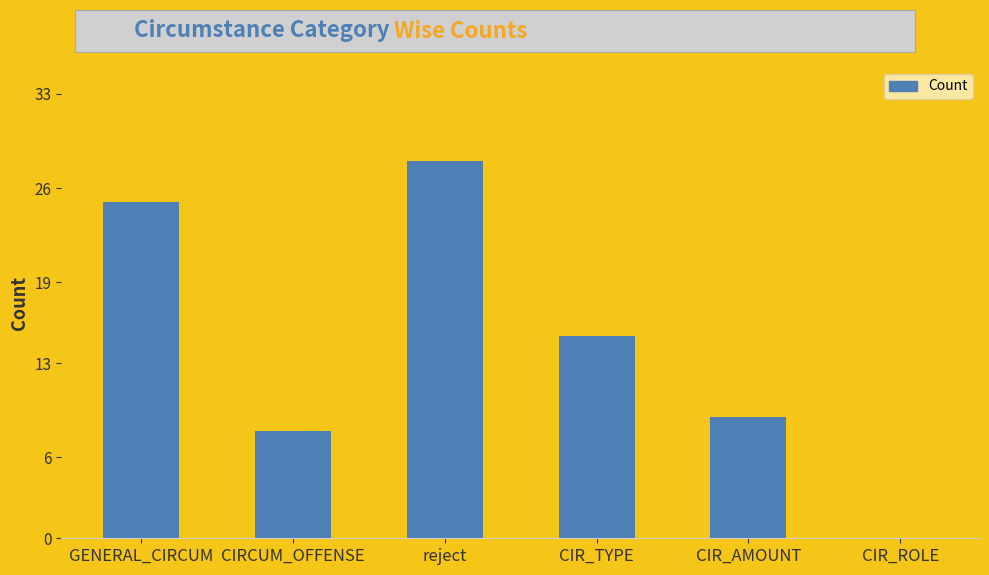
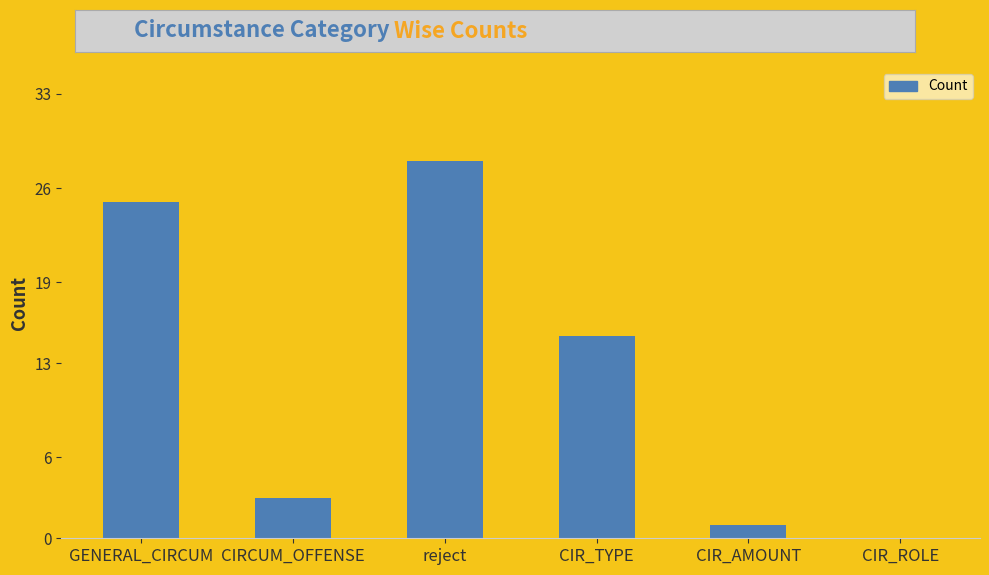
CIRCUM_OFFENSE: 8 -> 3
CIR_AMOUNT: 9 -> 1
